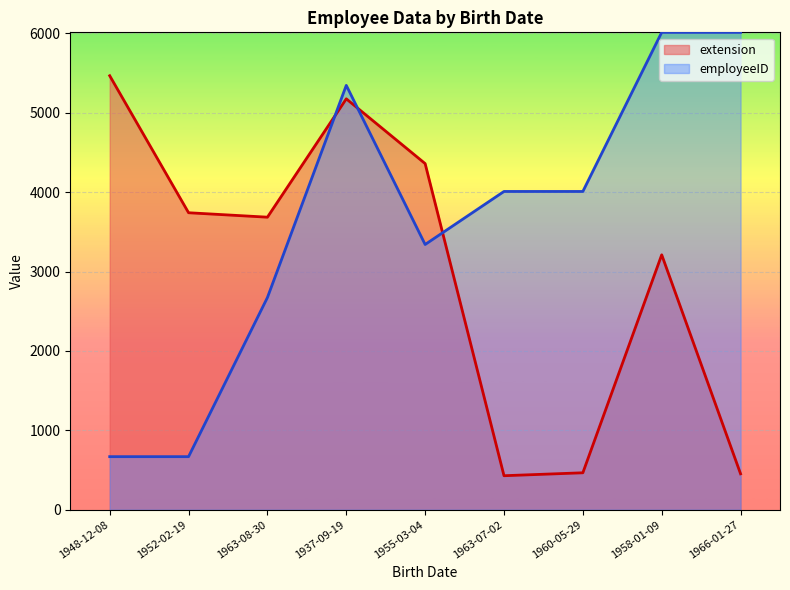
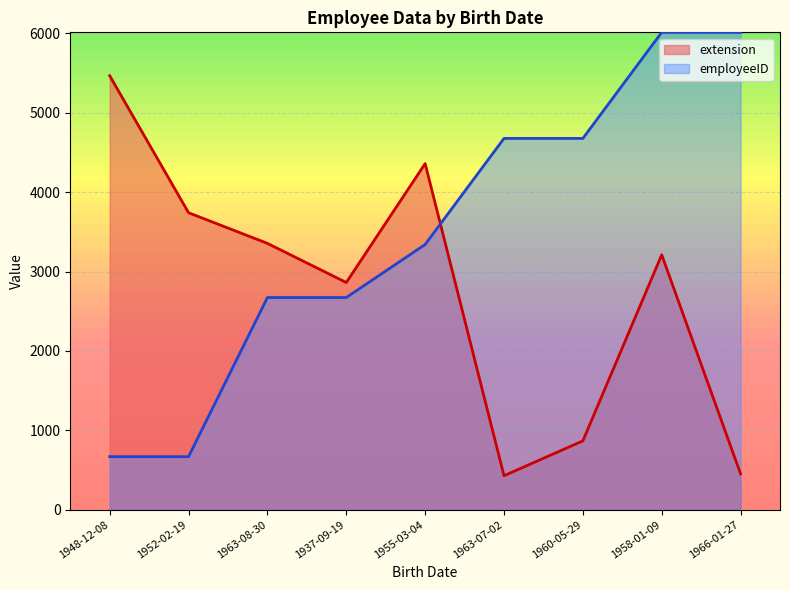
extension, 1963-08-30: 3700 -> 3400
extension, 1937-09-19: 5200 -> 2900
employeeID, 1937-09-19: 5300 -> 2700
employeeID, 1963-07-02: 4000 -> 4700
extension, 1960-05-29: 500 -> 900
employeeID, 1960-05-29: 4000 -> 4700
